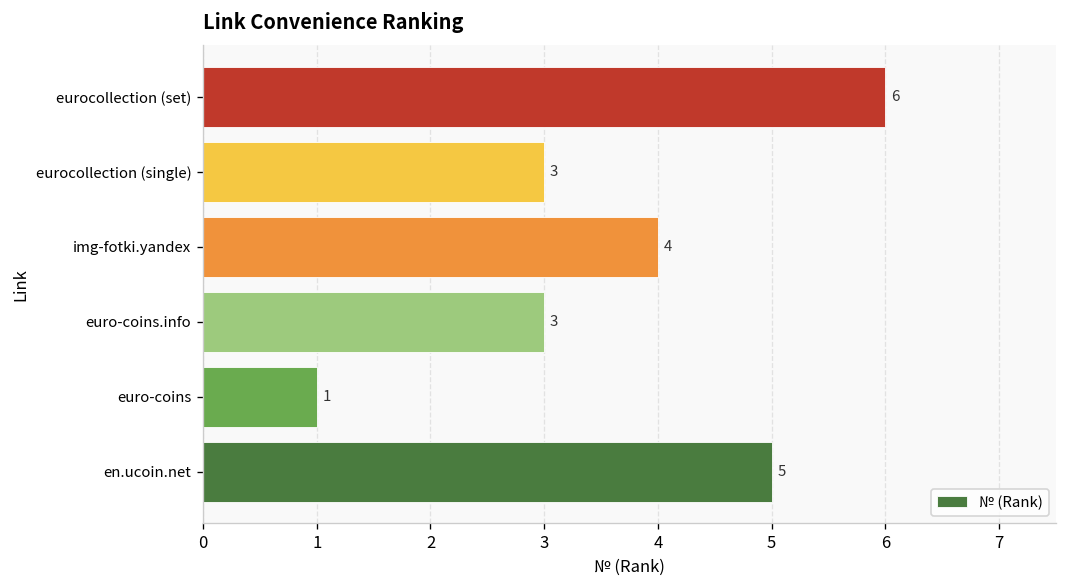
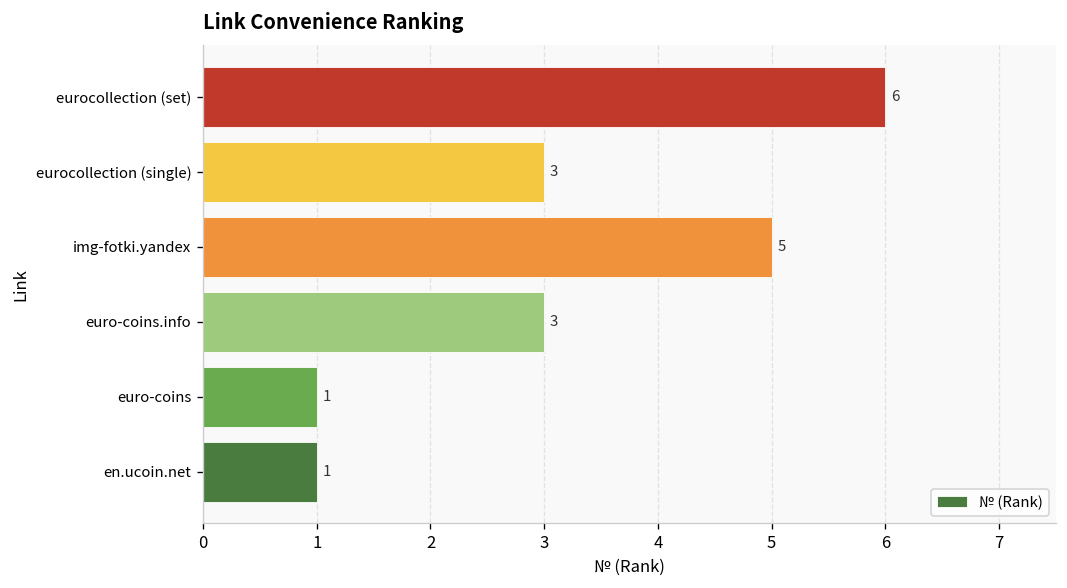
img-fotki.yandex: 4 -> 5
en.ucoin.net: 5 -> 1
